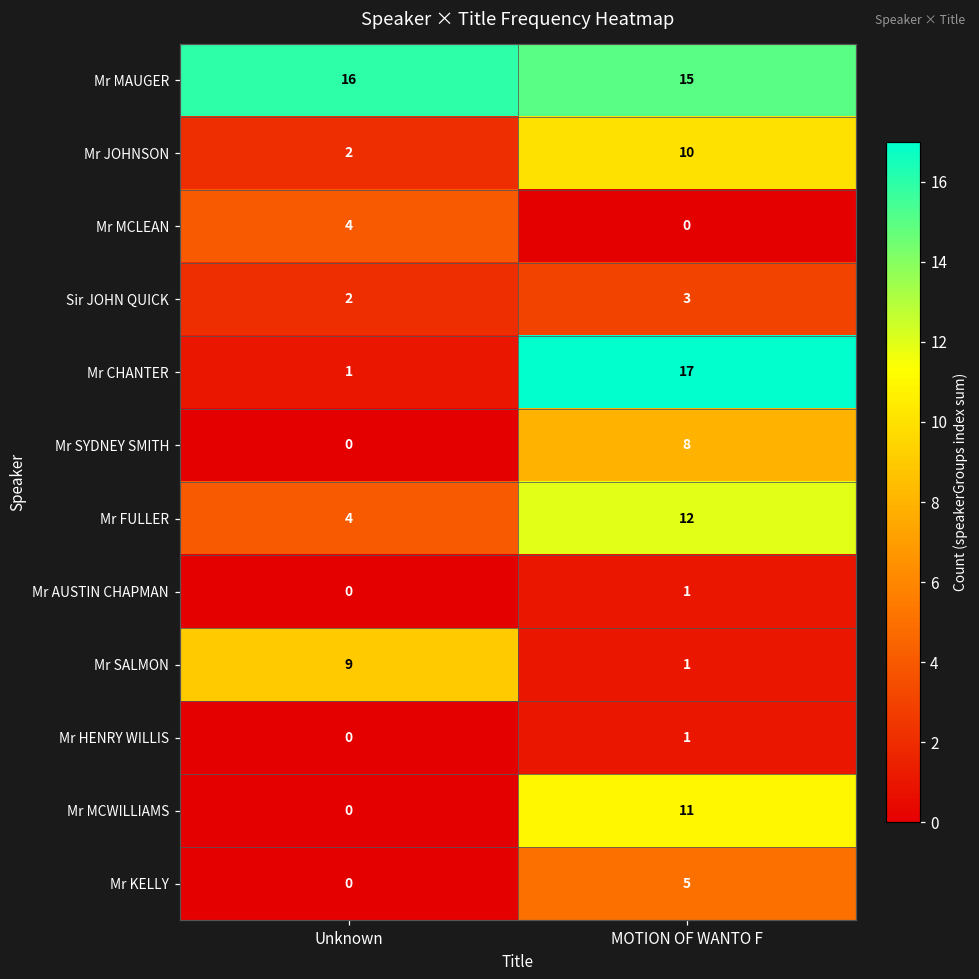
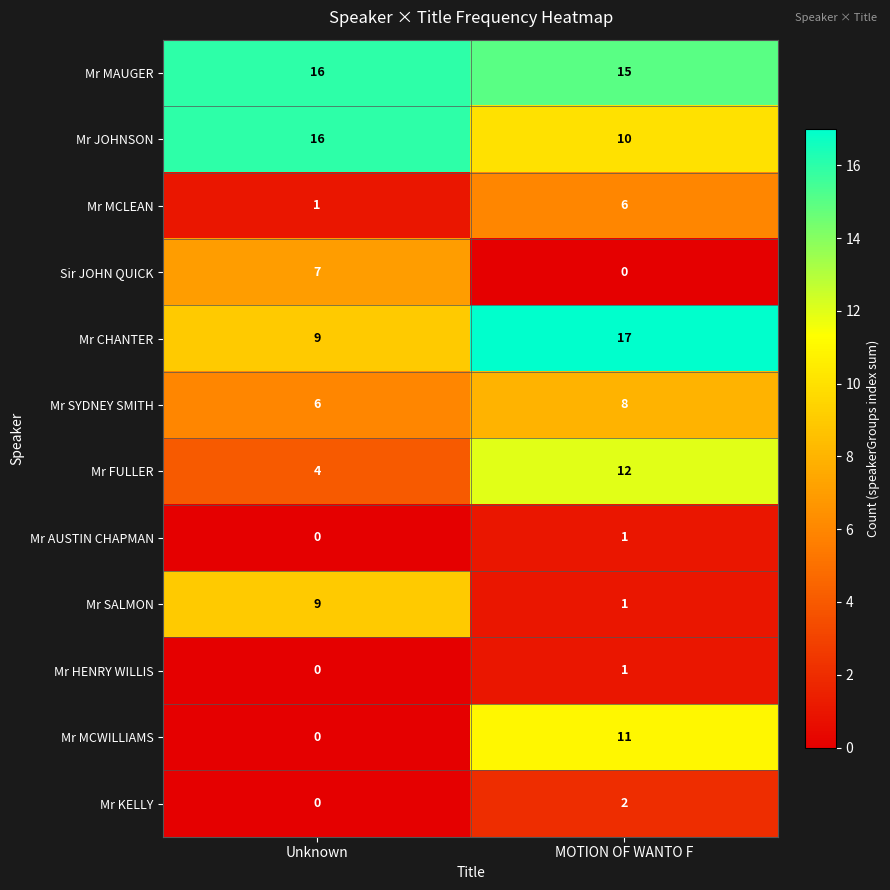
Mr JOHNSON, Unknown: 2 -> 16
Mr MCLEAN, Unknown: 4 -> 1
Mr MCLEAN, MOTION OF WANTO F: 0 -> 6
Sir JOHN QUICK, Unknown: 2 -> 7
Sir JOHN QUICK, MOTION OF WANTO F: 3 -> 0
Mr CHANTER, Unknown: 1 -> 9
Mr SYDNEY SMITH, Unknown: 0 -> 6
Mr KELLY, MOTION OF WANTO F: 5 -> 2
